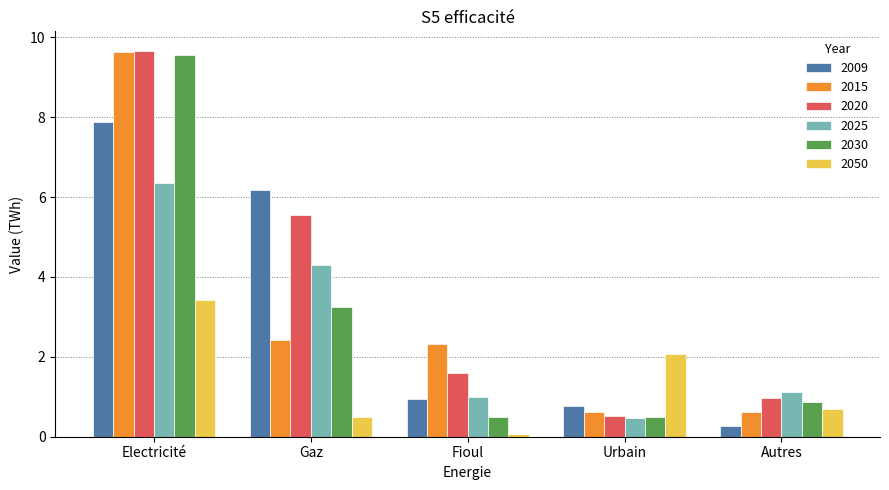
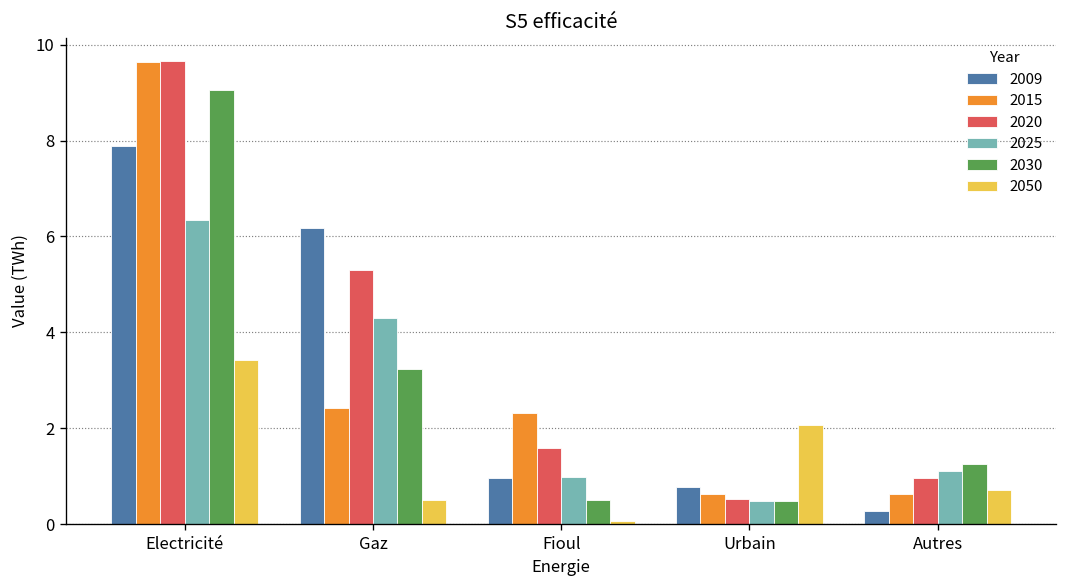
2030, Electricité: 9.5 -> 9.1
2020, Gaz: 5.6 -> 5.3
2030, Autres: 0.9 -> 1.3
